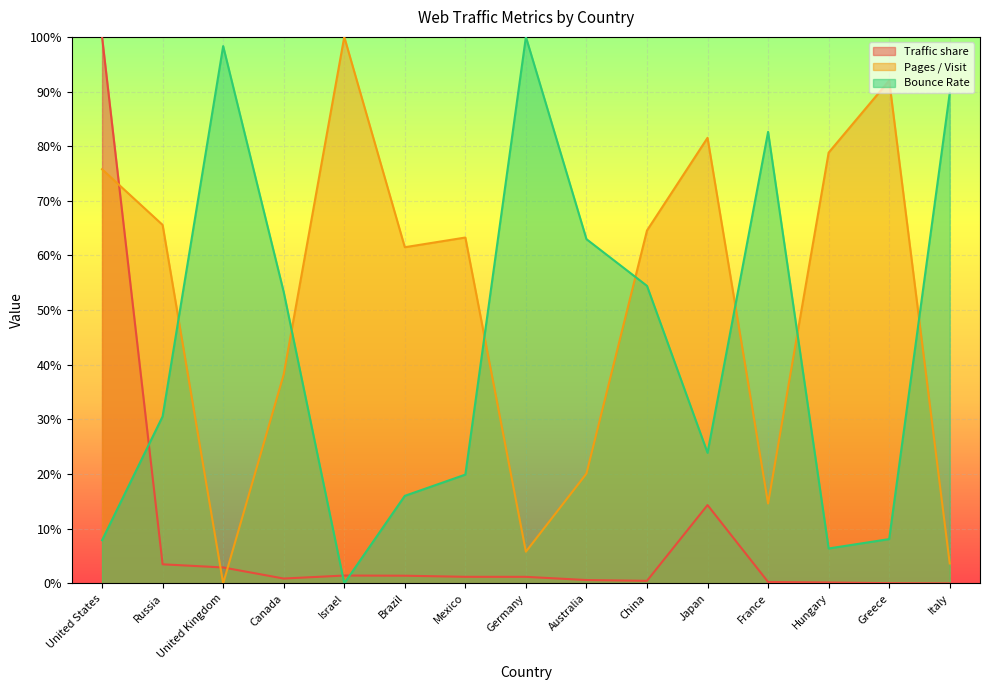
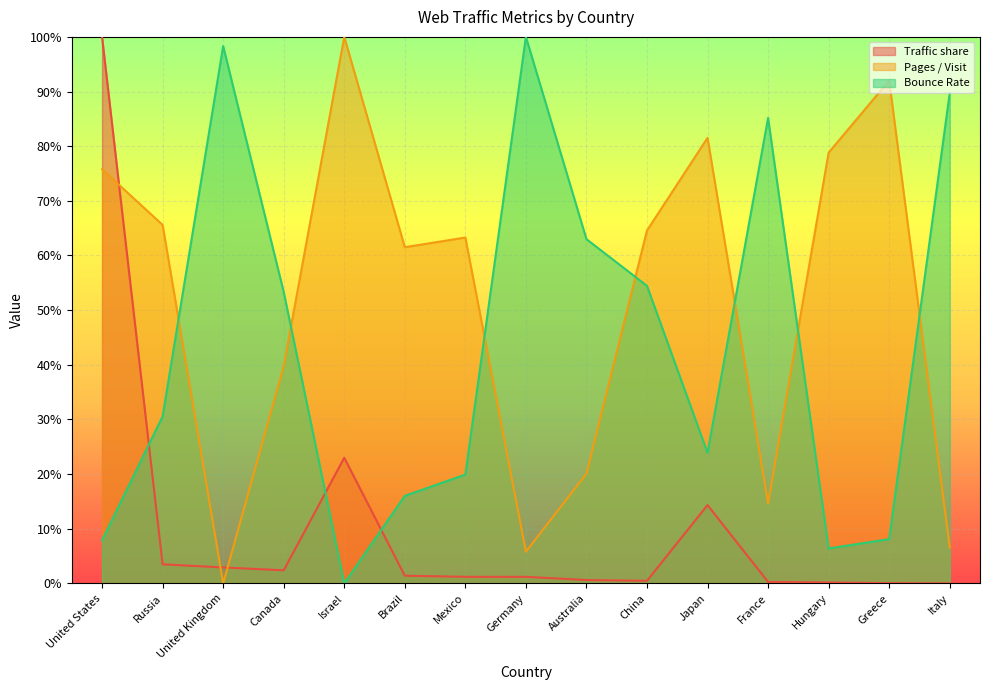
Traffic share, Canada: 1% -> 2%
Pages / Visit, Canada: 38% -> 40%
Traffic share, Israel: 1% -> 23%
Bounce Rate, France: 83% -> 85%
Pages / Visit, Italy: 4% -> 7%
